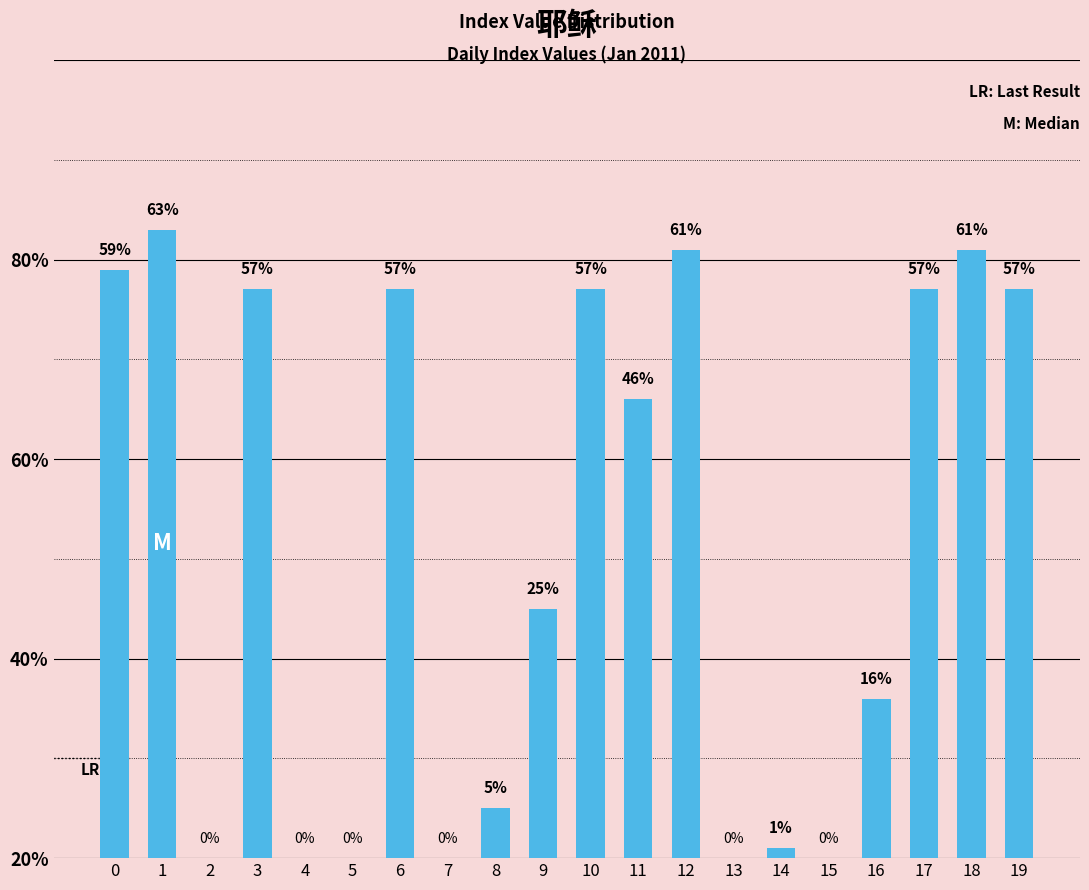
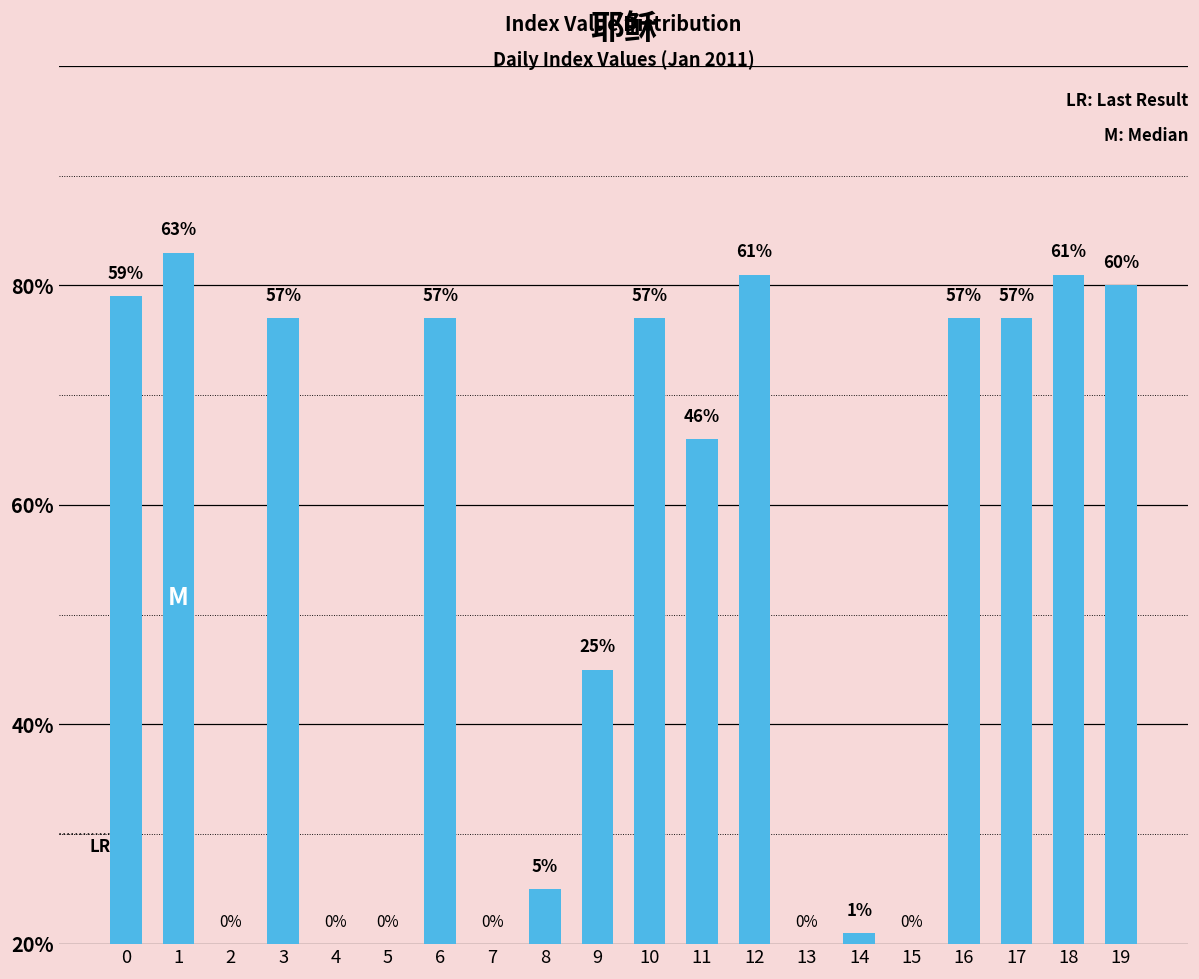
16: 16% -> 57%
19: 57% -> 60%
